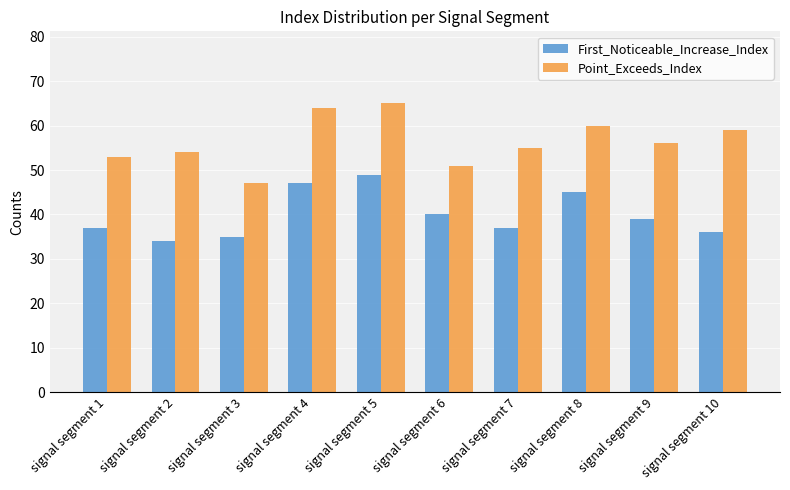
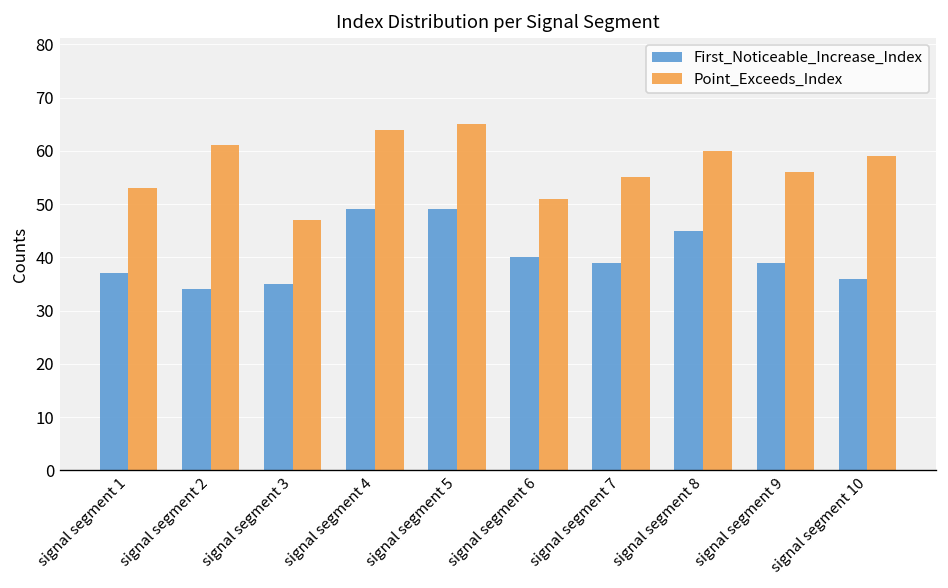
Point_Exceeds_Index, signal segment 2: 54 -> 61
First_Noticeable_Increase_Index, signal segment 4: 47 -> 49
First_Noticeable_Increase_Index, signal segment 7: 37 -> 39
